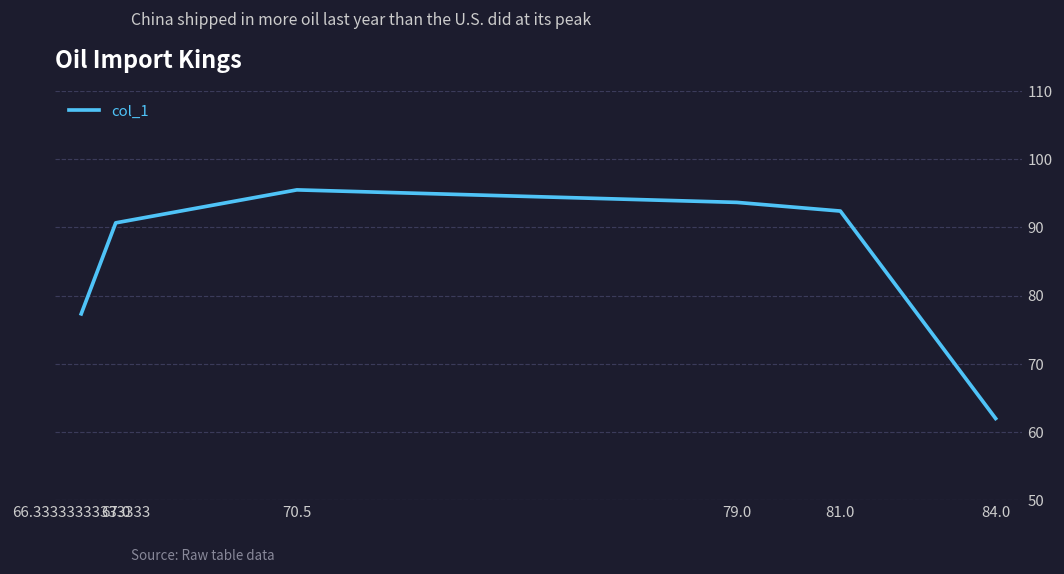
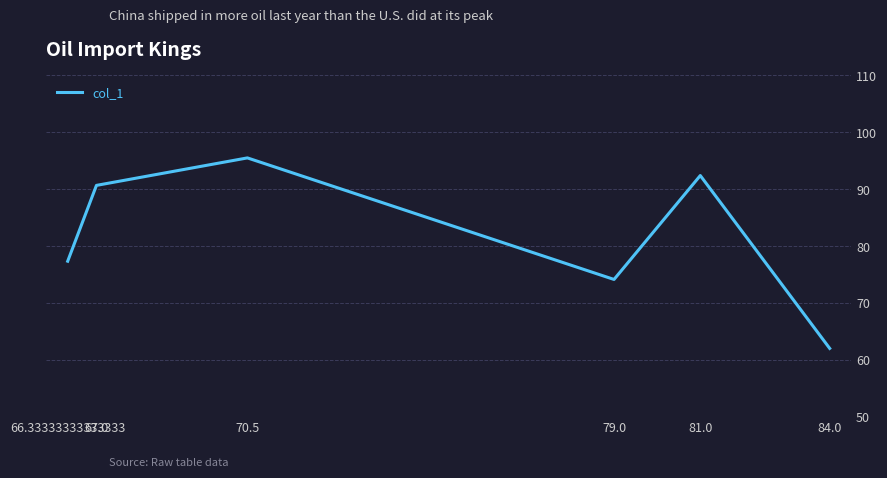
79.0: 94 -> 74
